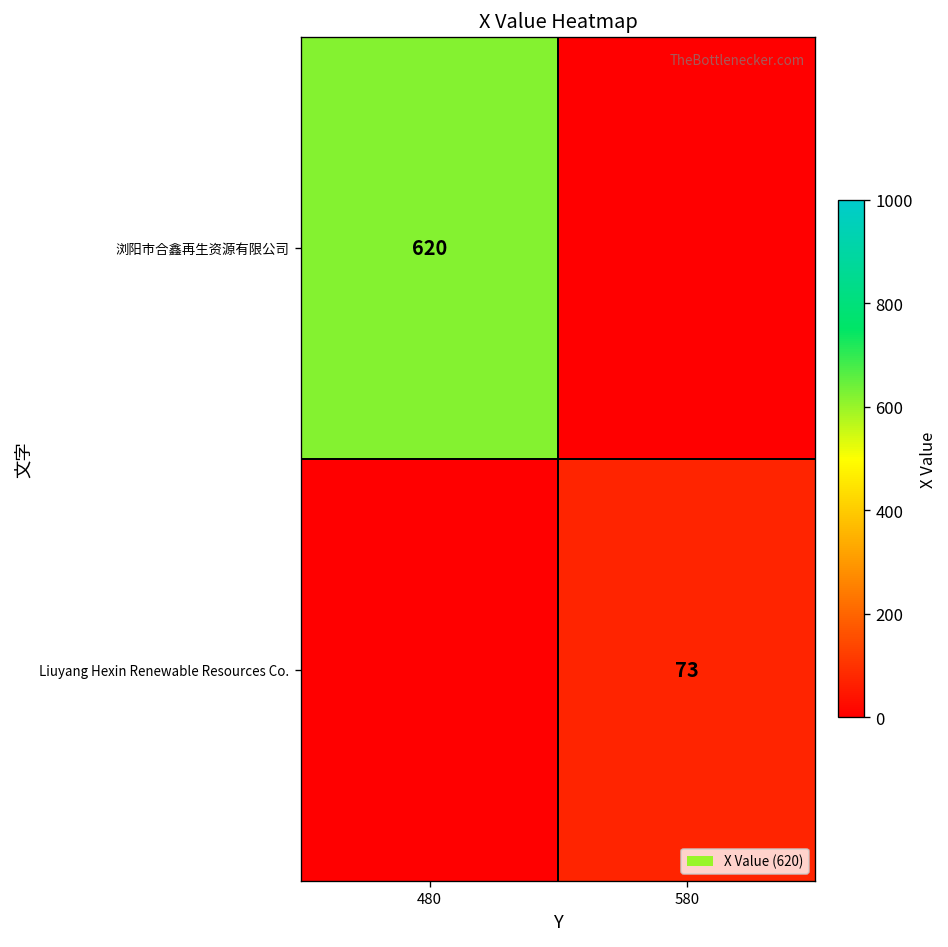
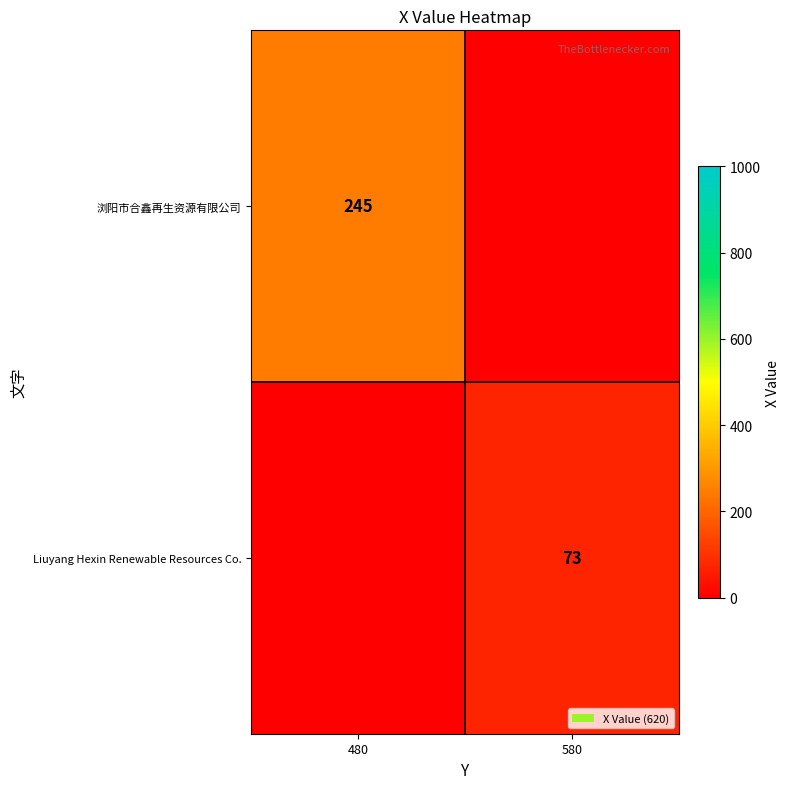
浏阳市合鑫再生资源有限公司, 480: 620 -> 245
